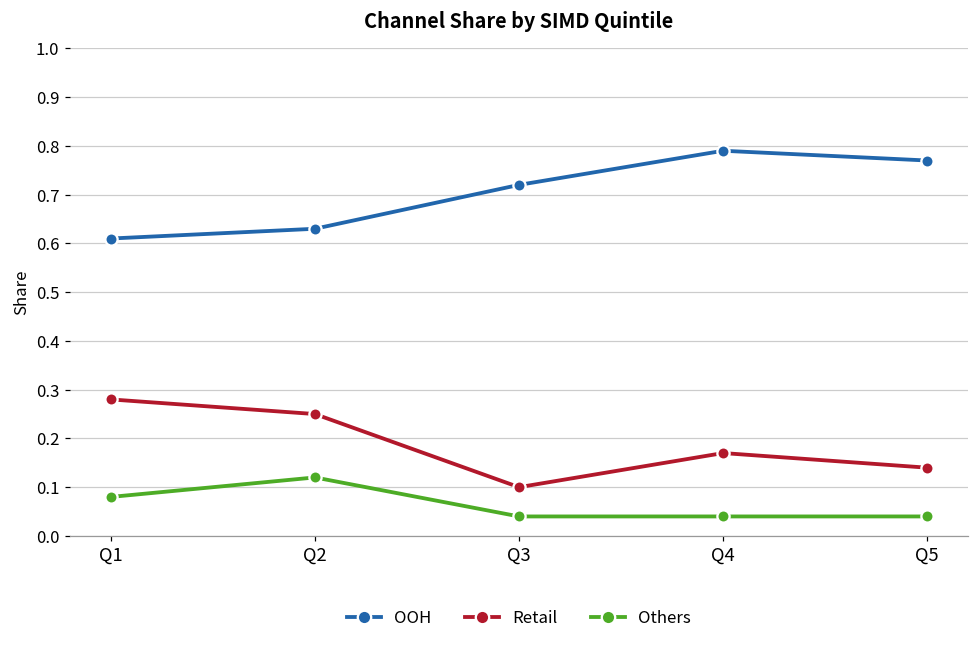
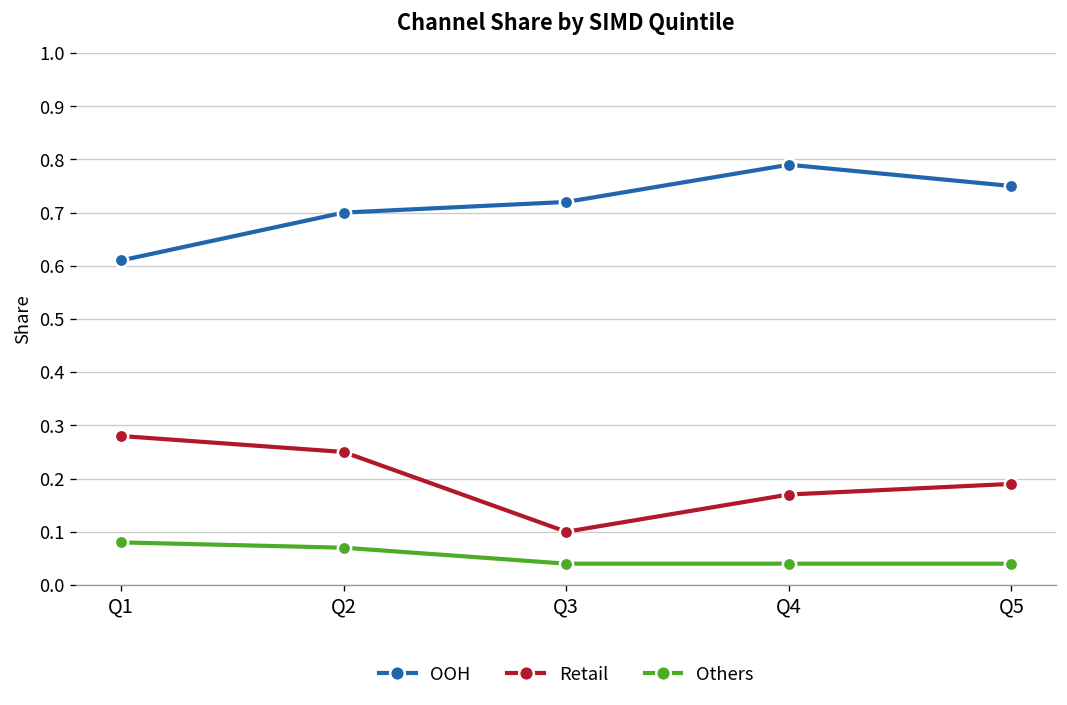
OOH, Q2: 0.63 -> 0.70
Others, Q2: 0.12 -> 0.07
OOH, Q5: 0.77 -> 0.75
Retail, Q5: 0.14 -> 0.19
